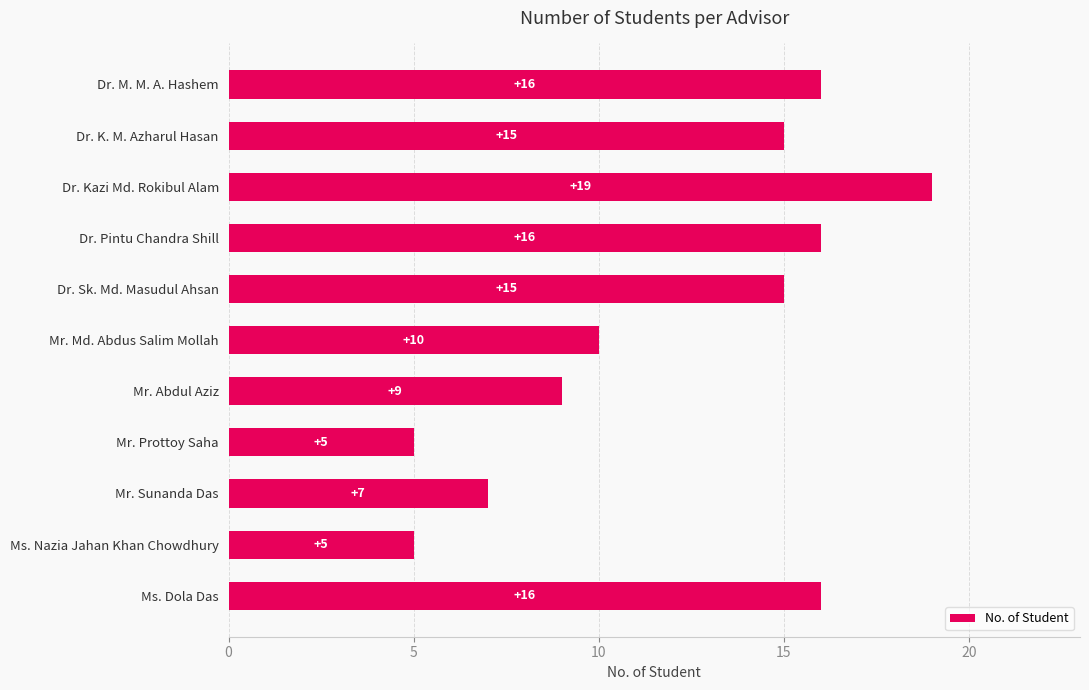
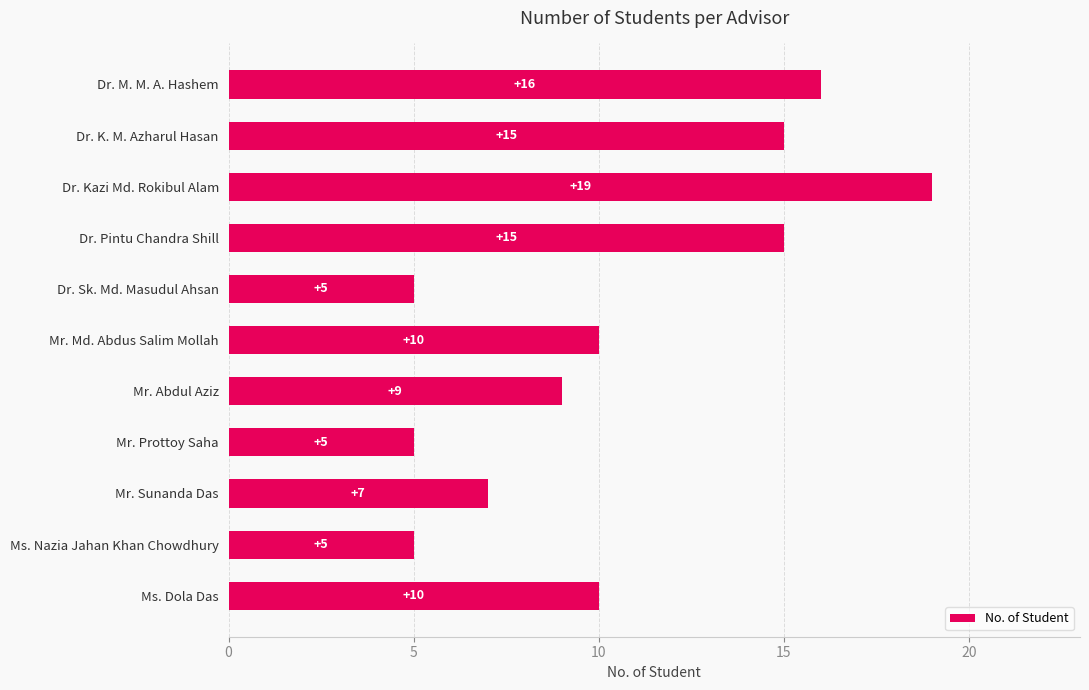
Dr. Pintu Chandra Shill: +16 -> +15
Dr. Sk. Md. Masudul Ahsan: +15 -> +5
Ms. Dola Das: +16 -> +10
